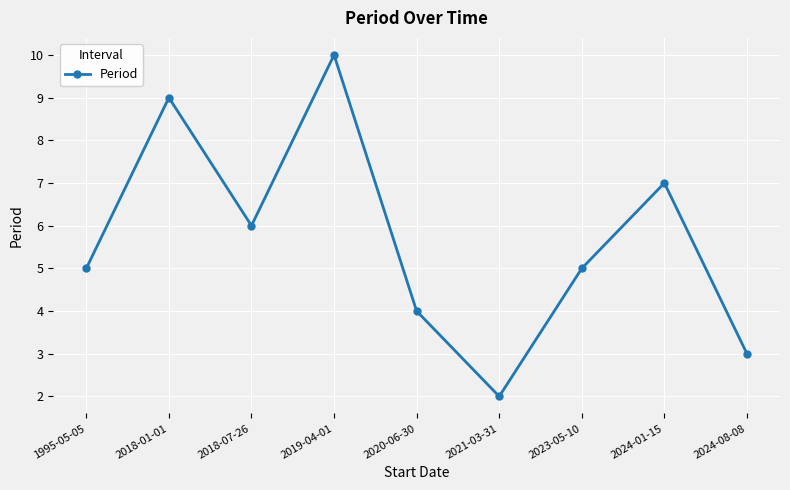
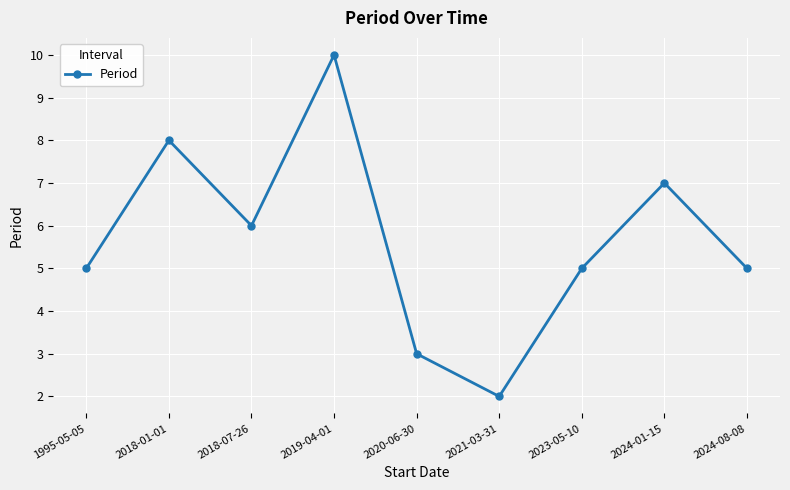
2018-01-01: 9 -> 8
2020-06-30: 4 -> 3
2024-08-08: 3 -> 5
